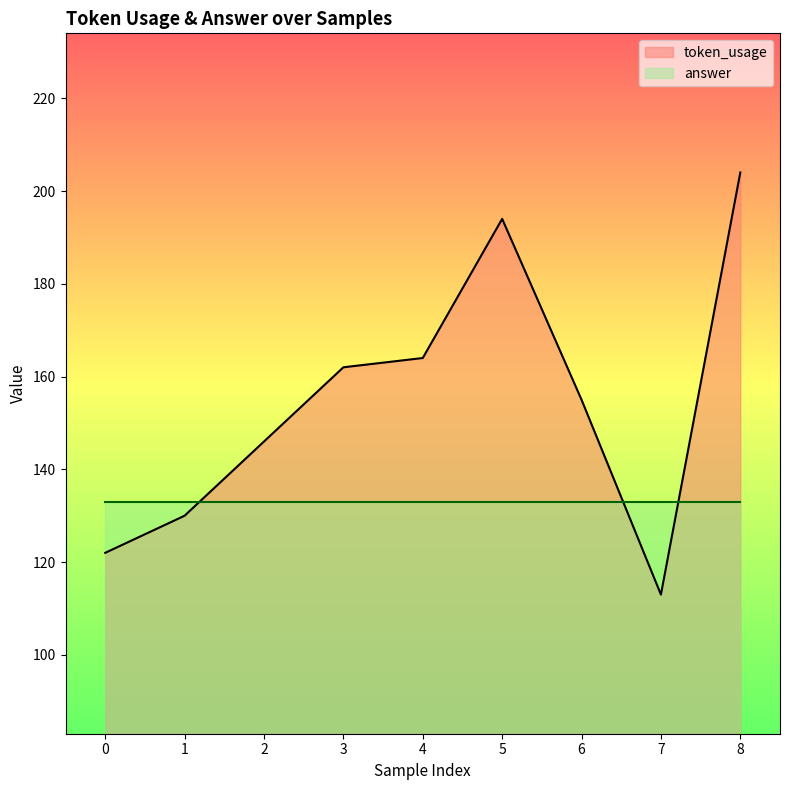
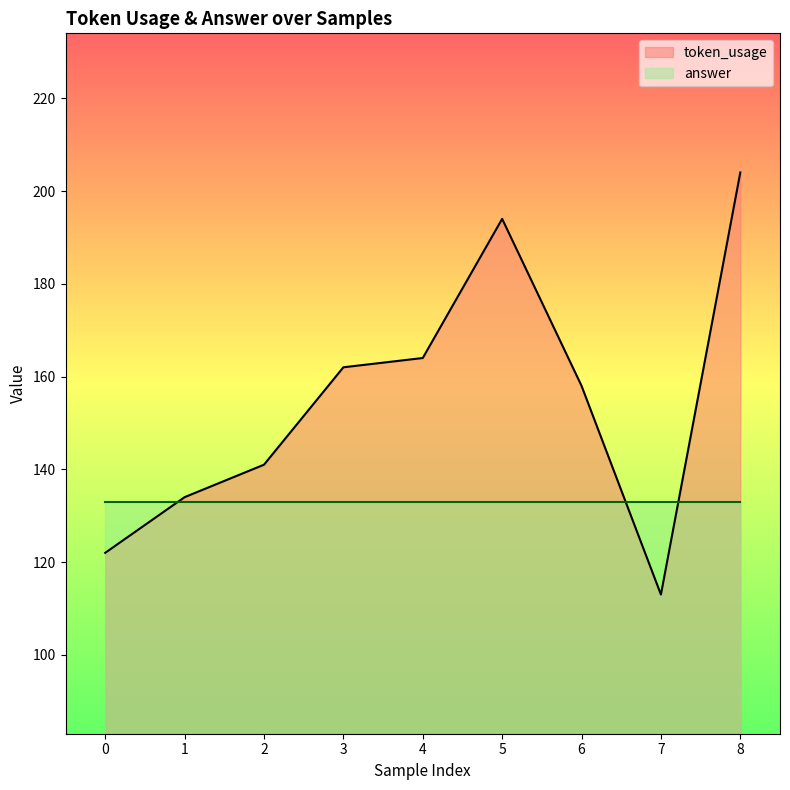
token_usage, 1: 130 -> 134
token_usage, 2: 146 -> 141
token_usage, 6: 155 -> 158
